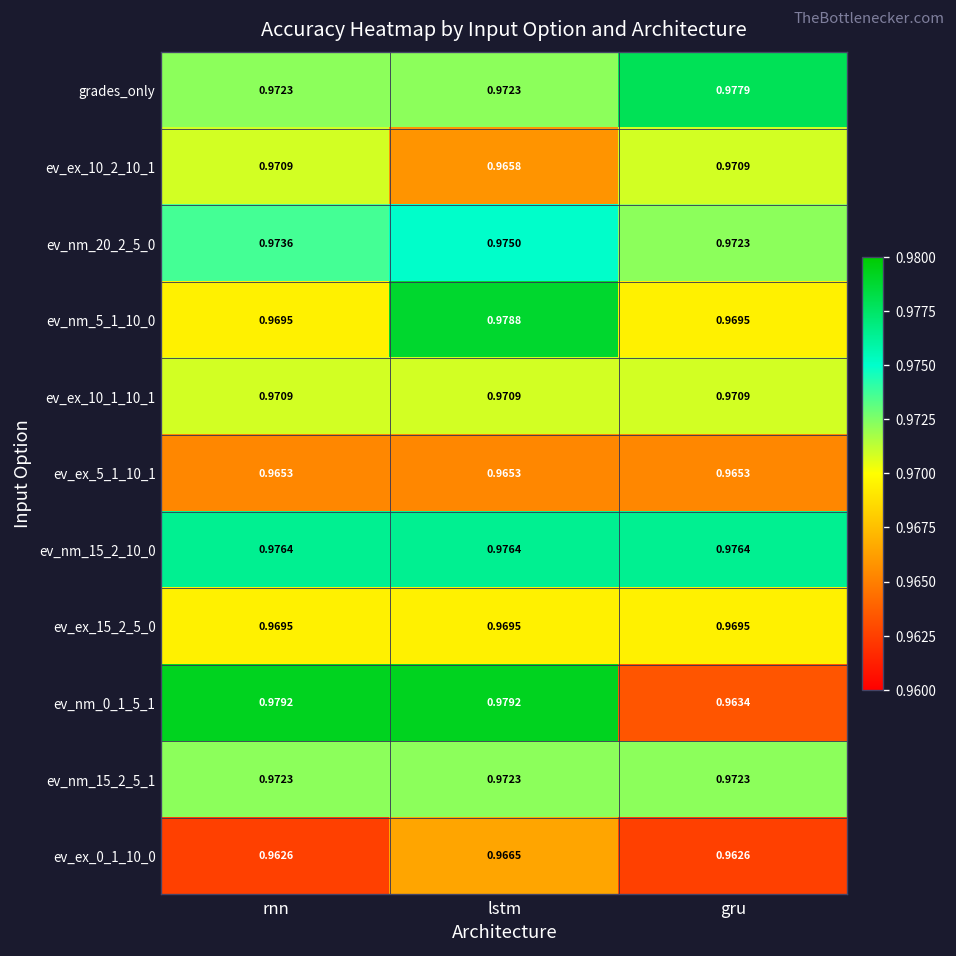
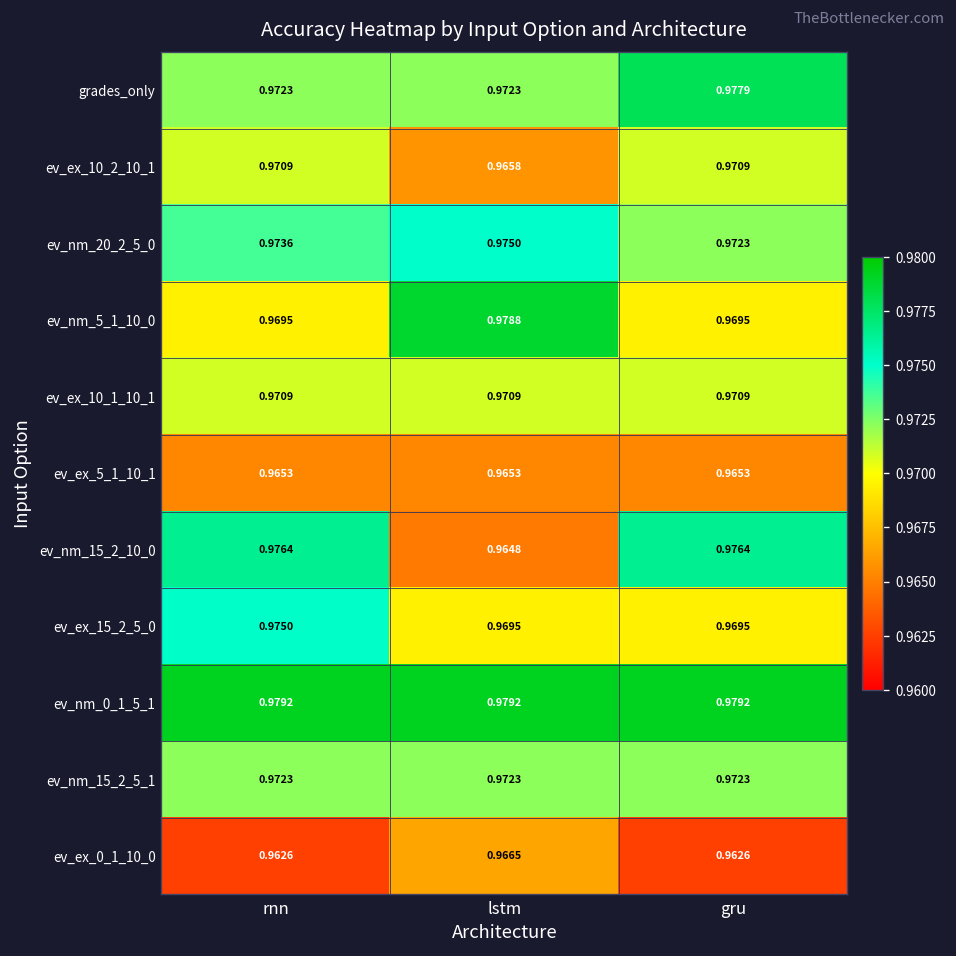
ev_nm_15_2_10_0, lstm: 0.9764 -> 0.9648
ev_ex_15_2_5_0, rnn: 0.9695 -> 0.9750
ev_nm_0_1_5_1, gru: 0.9634 -> 0.9792
